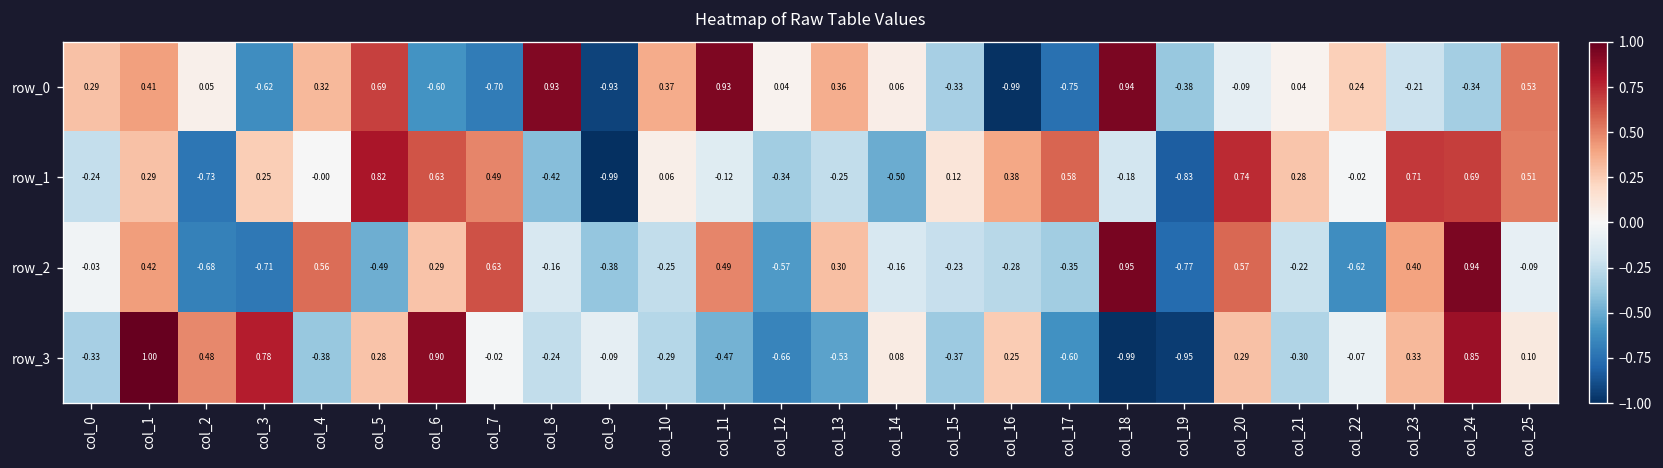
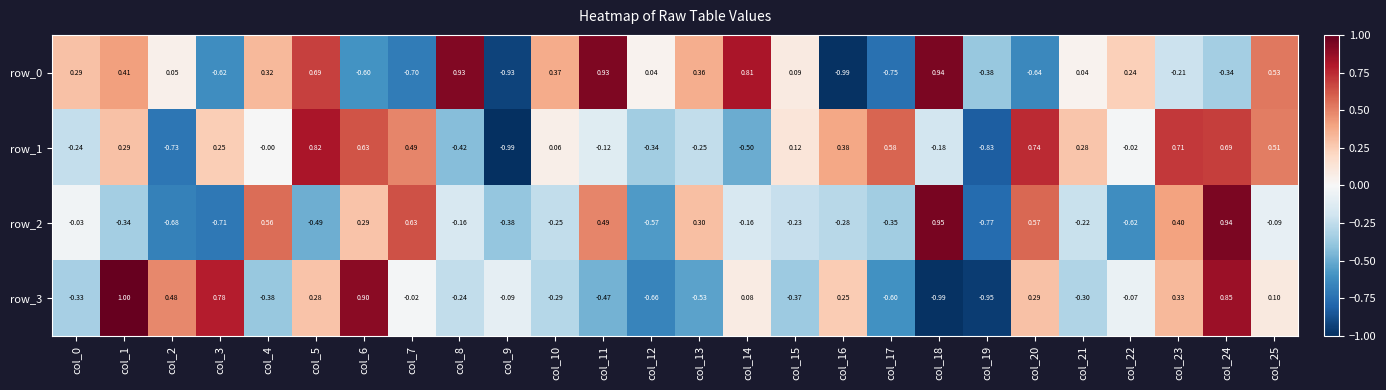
row_0, col_14: 0.06 -> 0.81
row_0, col_15: -0.33 -> 0.09
row_0, col_20: -0.09 -> -0.64
row_2, col_1: 0.42 -> -0.34
